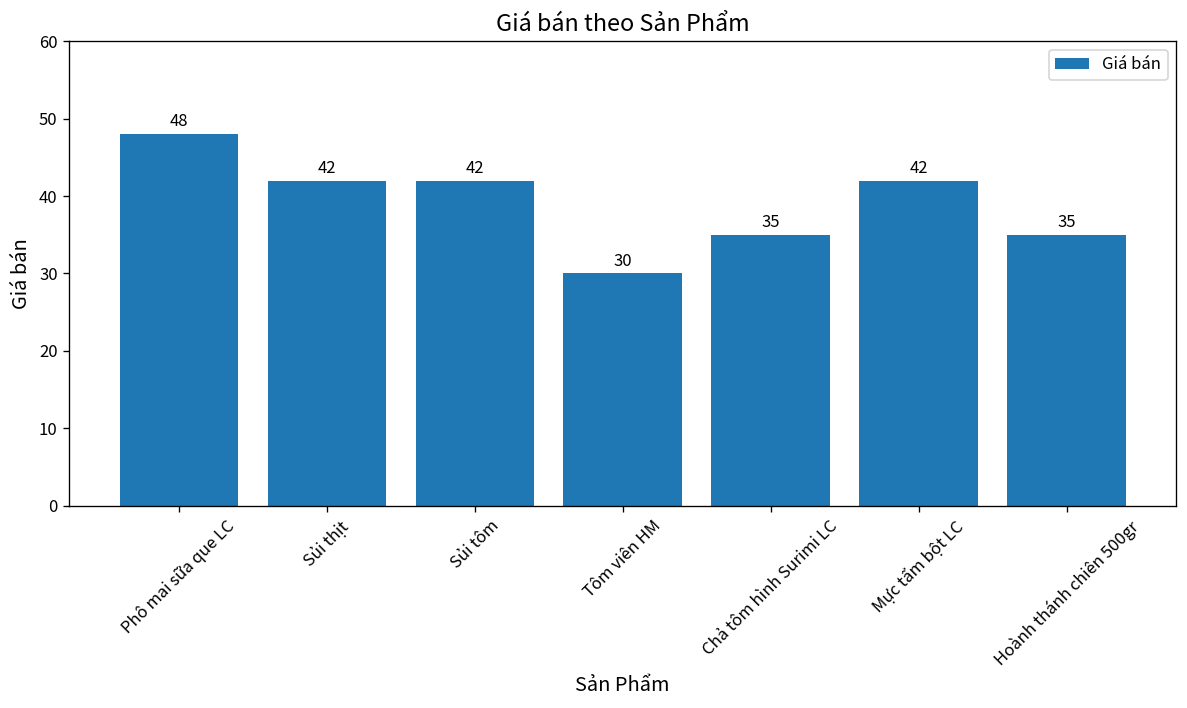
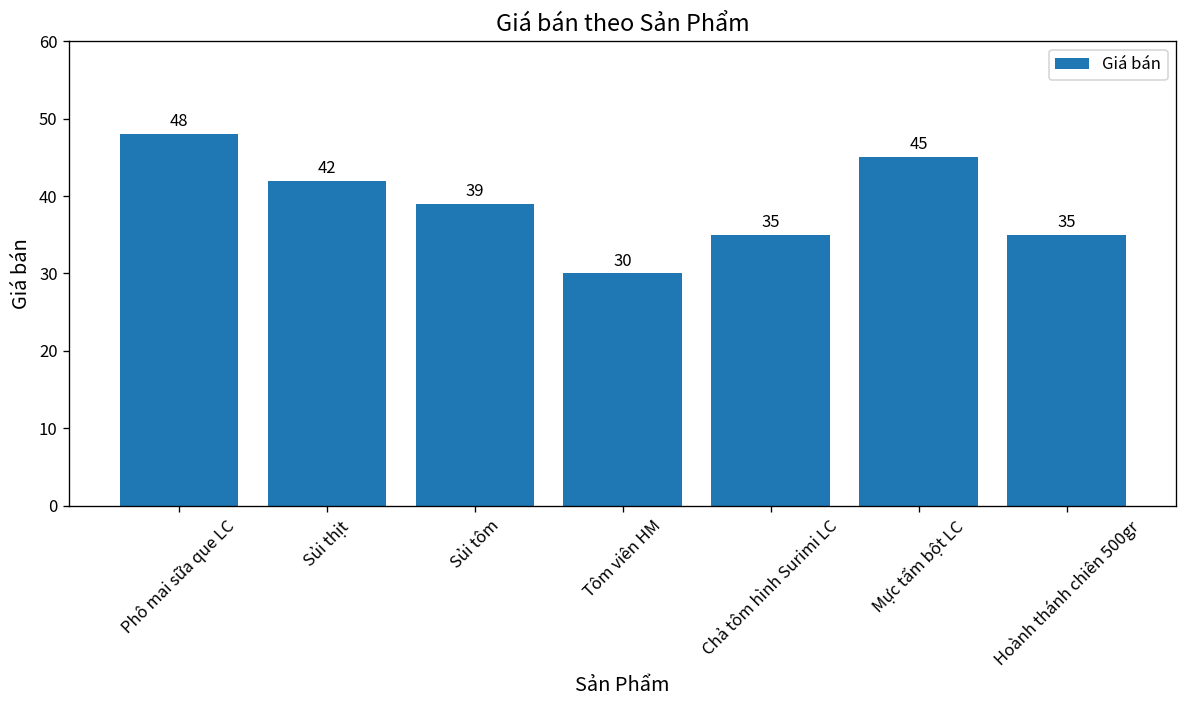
Sủi tôm: 42 -> 39
Mực tẩm bột LC: 42 -> 45
